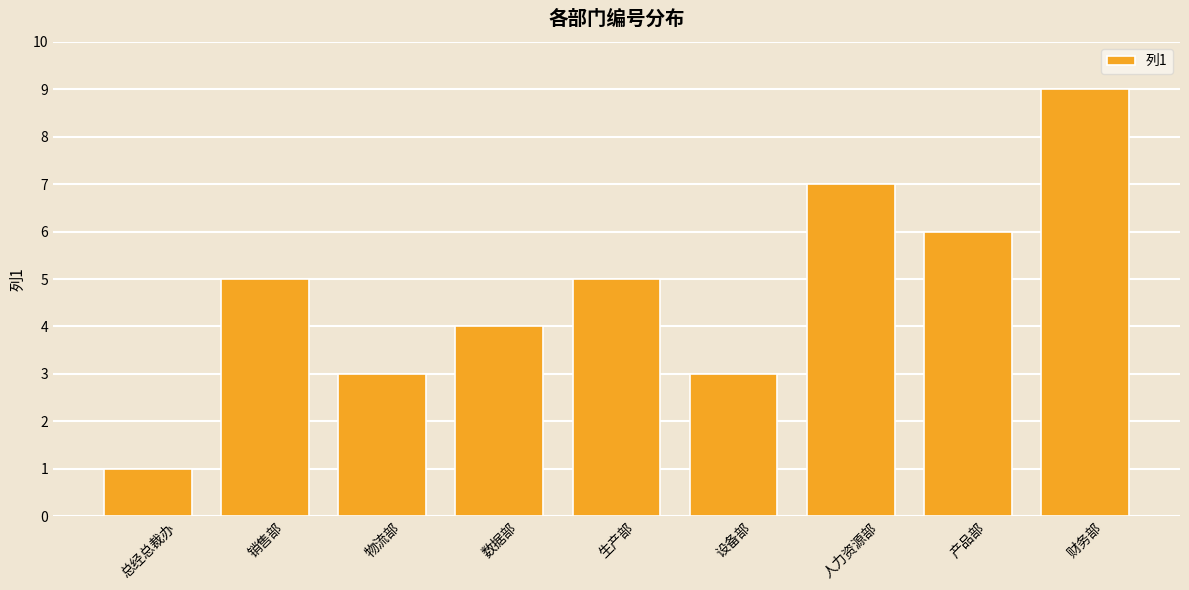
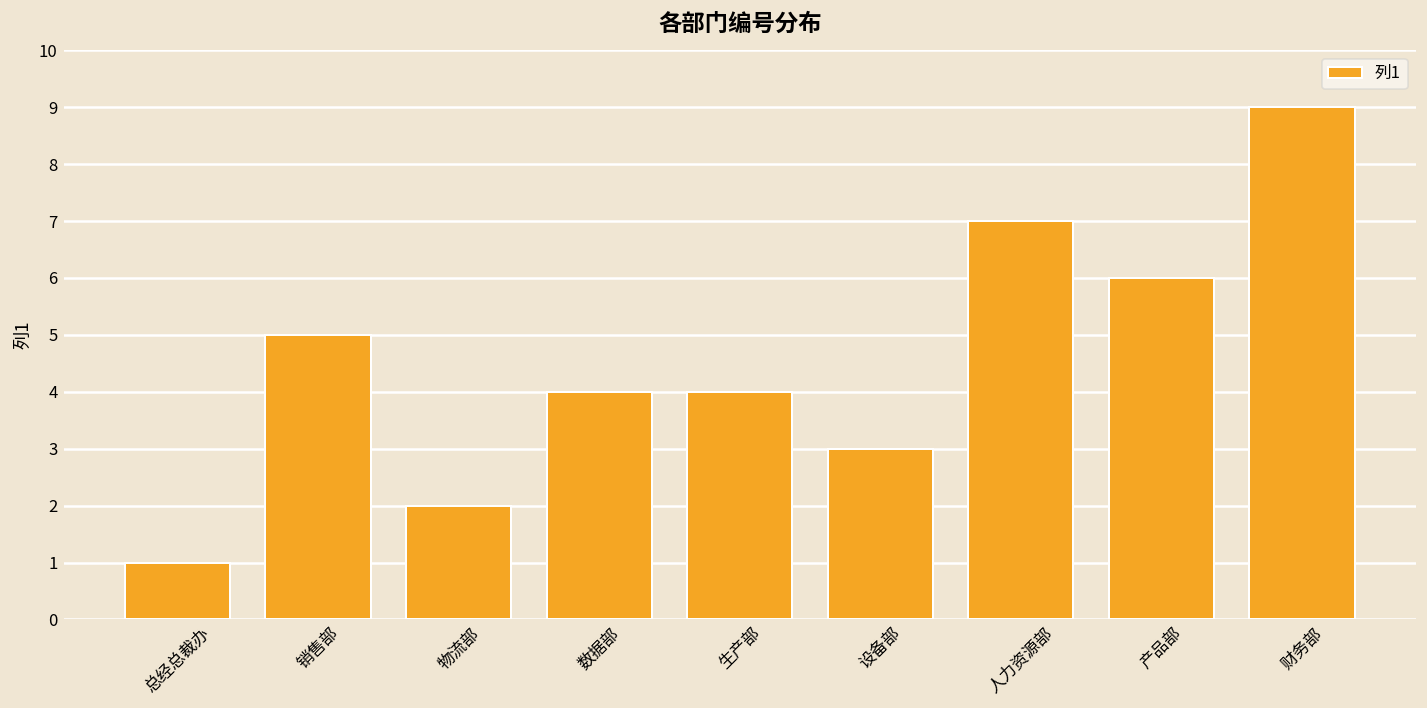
物流部: 3 -> 2
生产部: 5 -> 4
